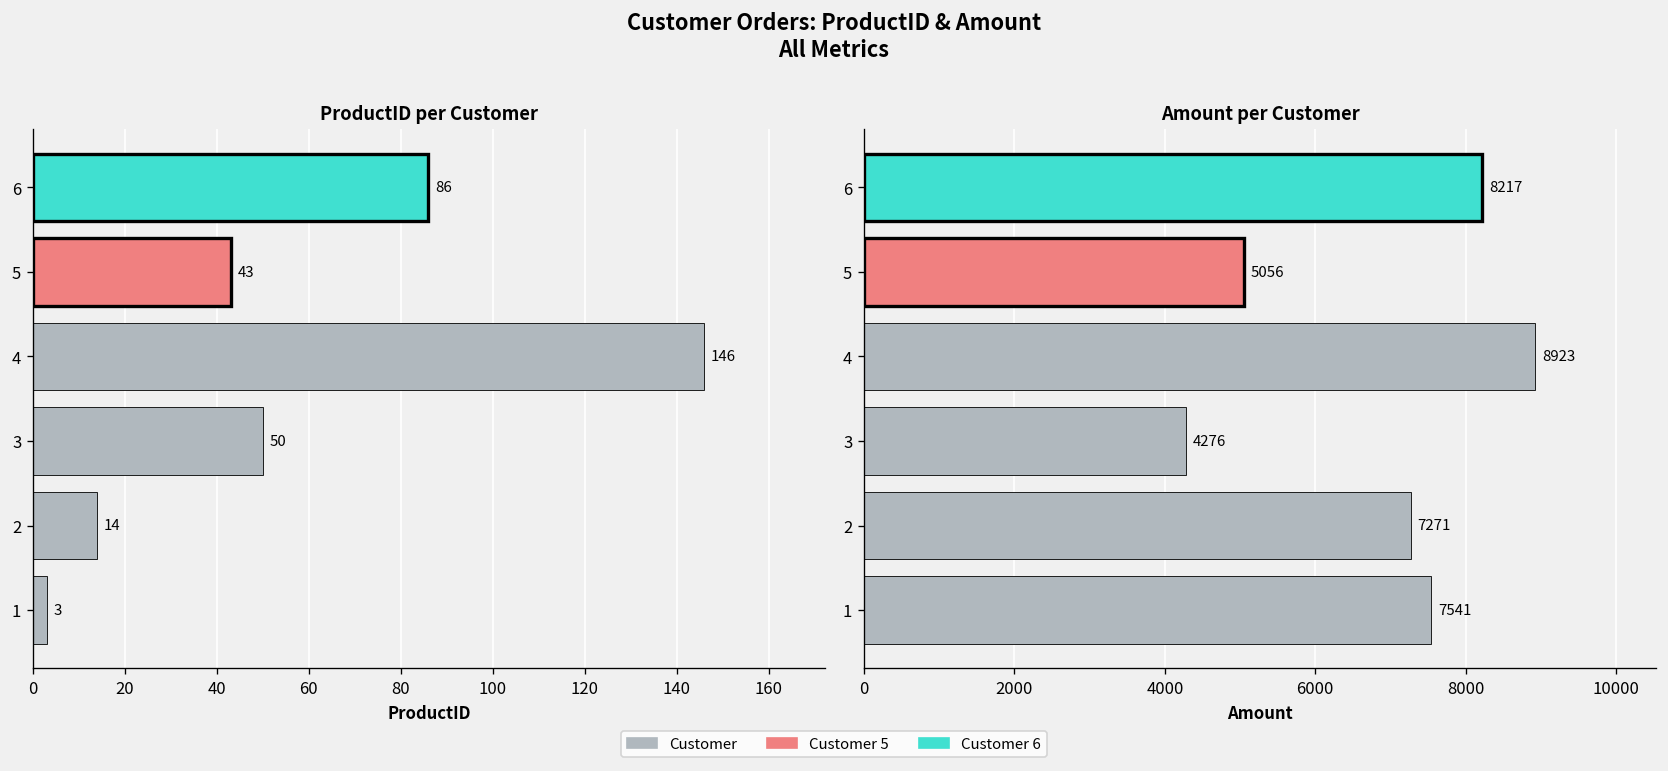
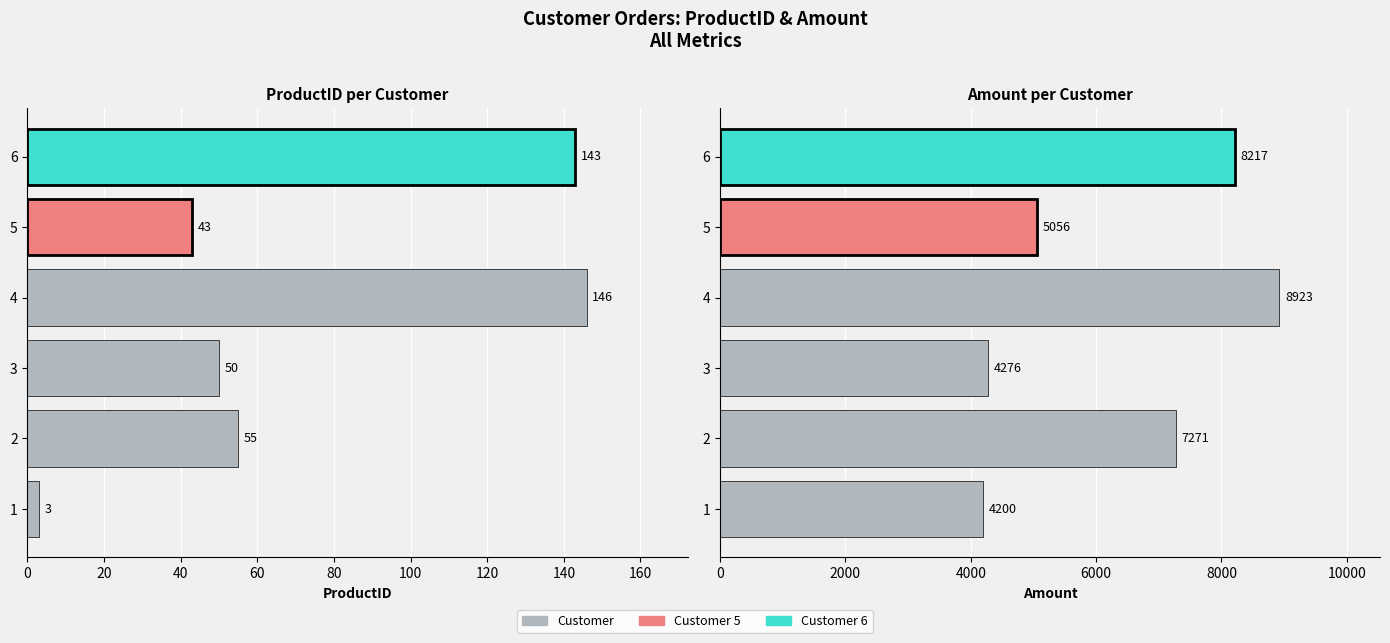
ProductID per Customer, 6: 86 -> 143
ProductID per Customer, 2: 14 -> 55
Amount per Customer, 1: 7541 -> 4200
